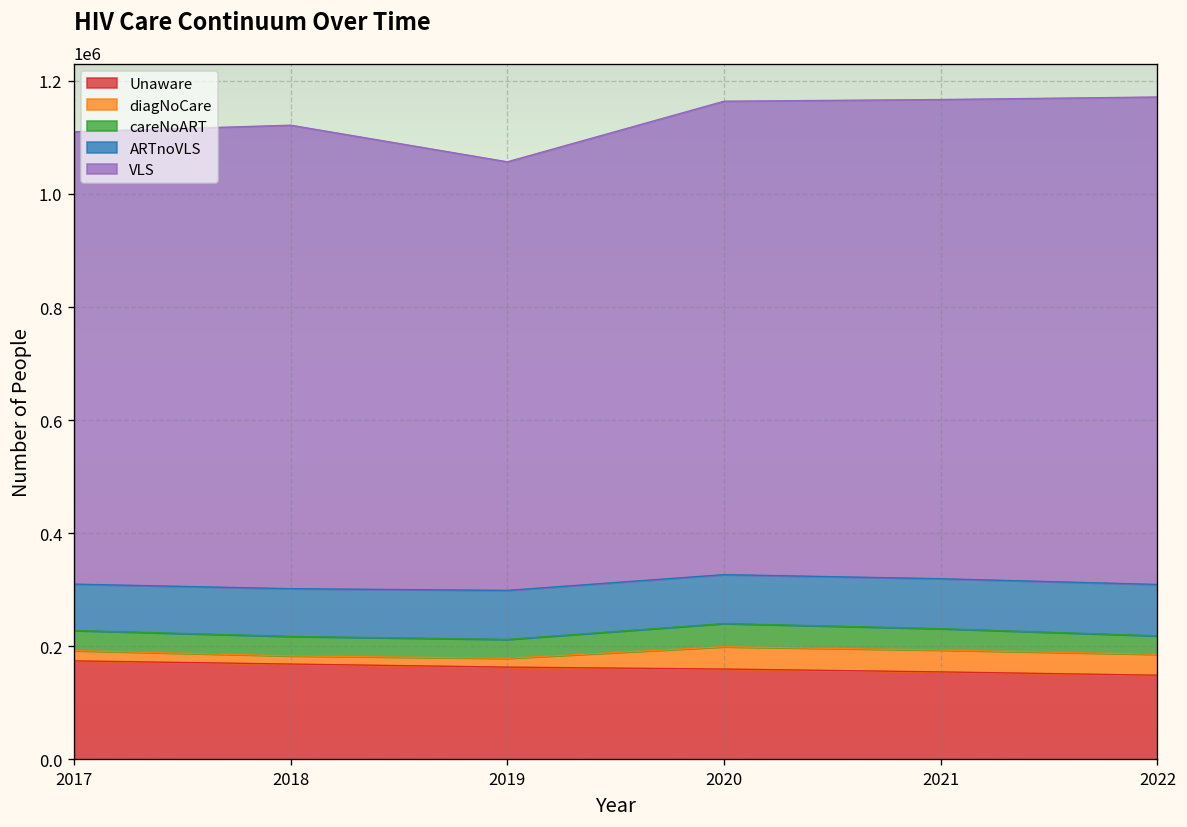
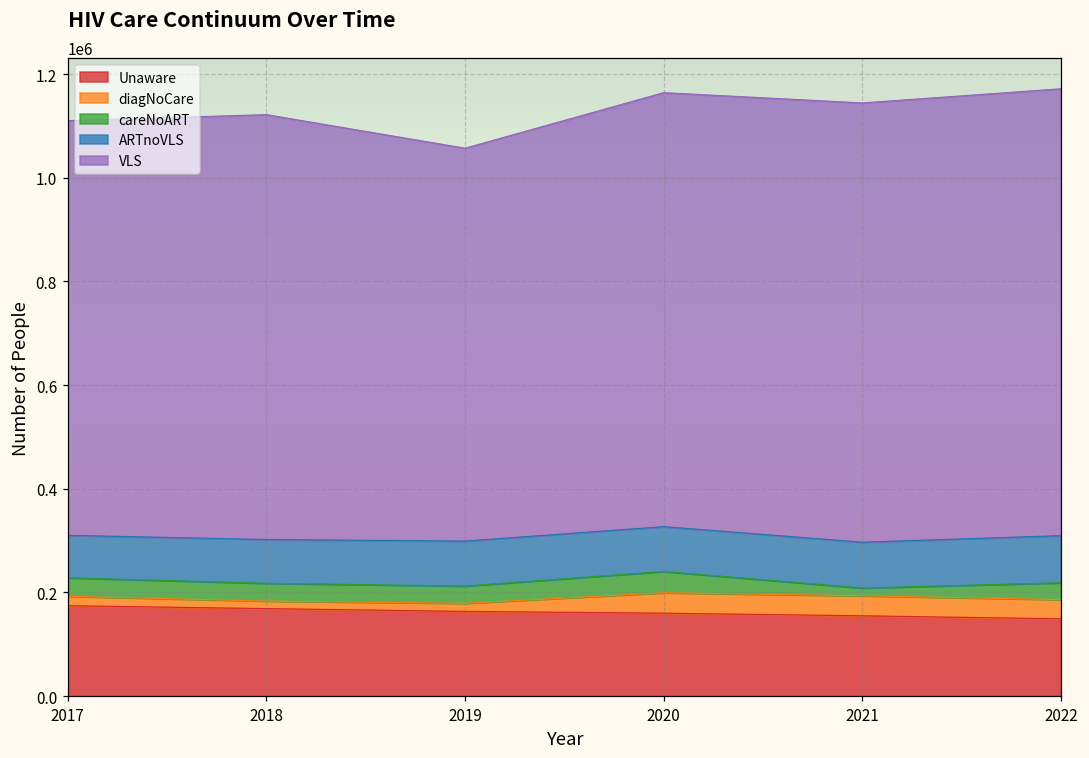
careNoART, 2021: 40000 -> 20000
